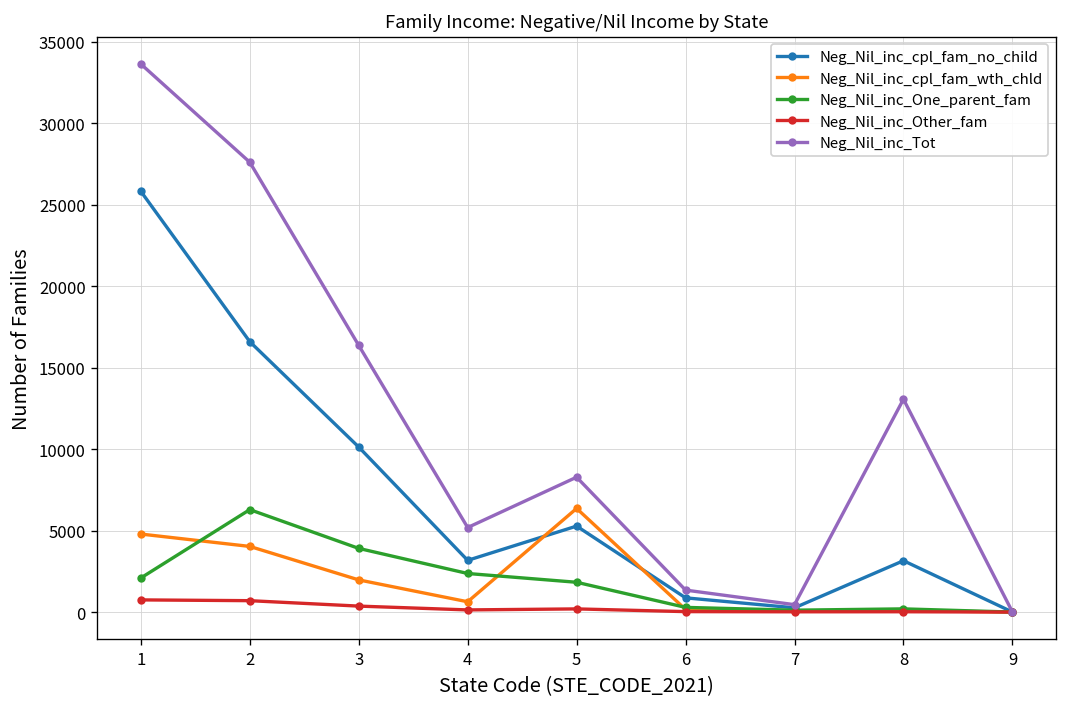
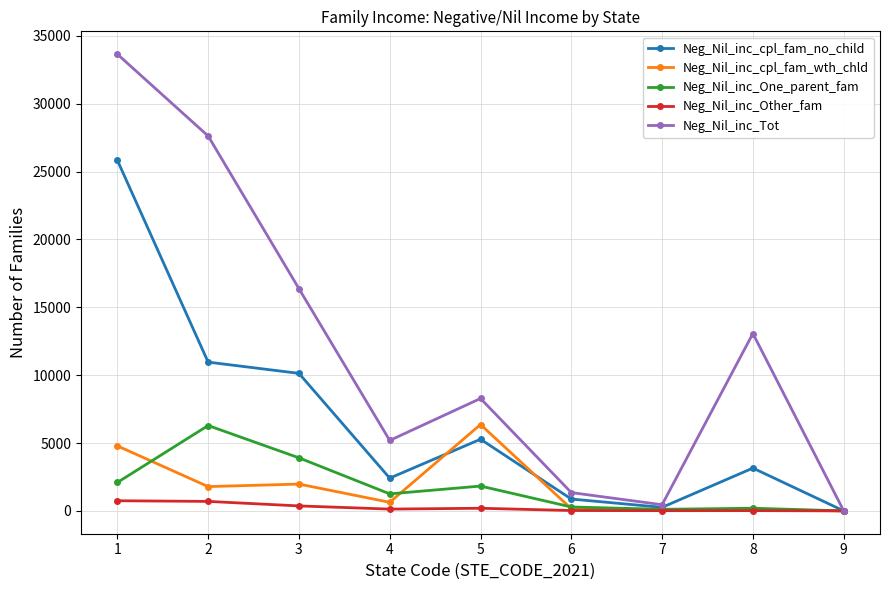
Neg_Nil_inc_cpl_fam_no_child, 2: 16600 -> 11000
Neg_Nil_inc_cpl_fam_wth_chld, 2: 4000 -> 1800
Neg_Nil_inc_cpl_fam_no_child, 4: 3200 -> 2400
Neg_Nil_inc_One_parent_fam, 4: 2400 -> 1300
